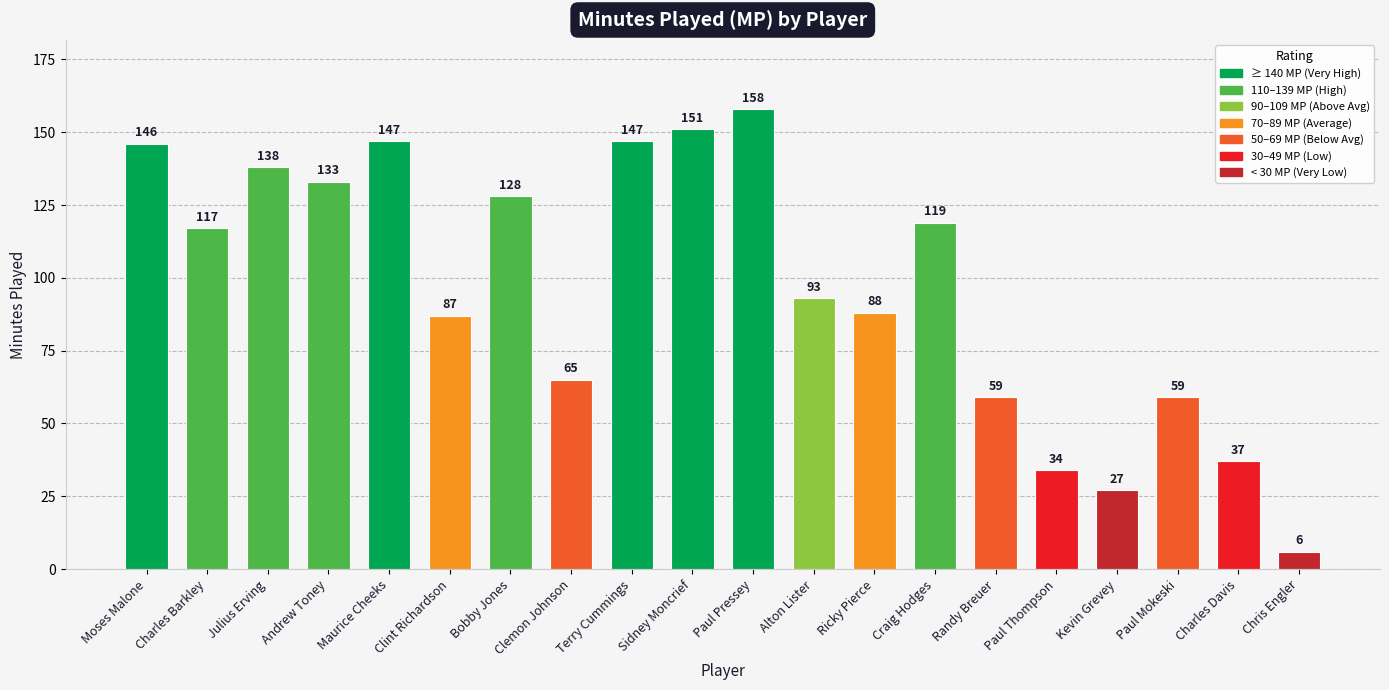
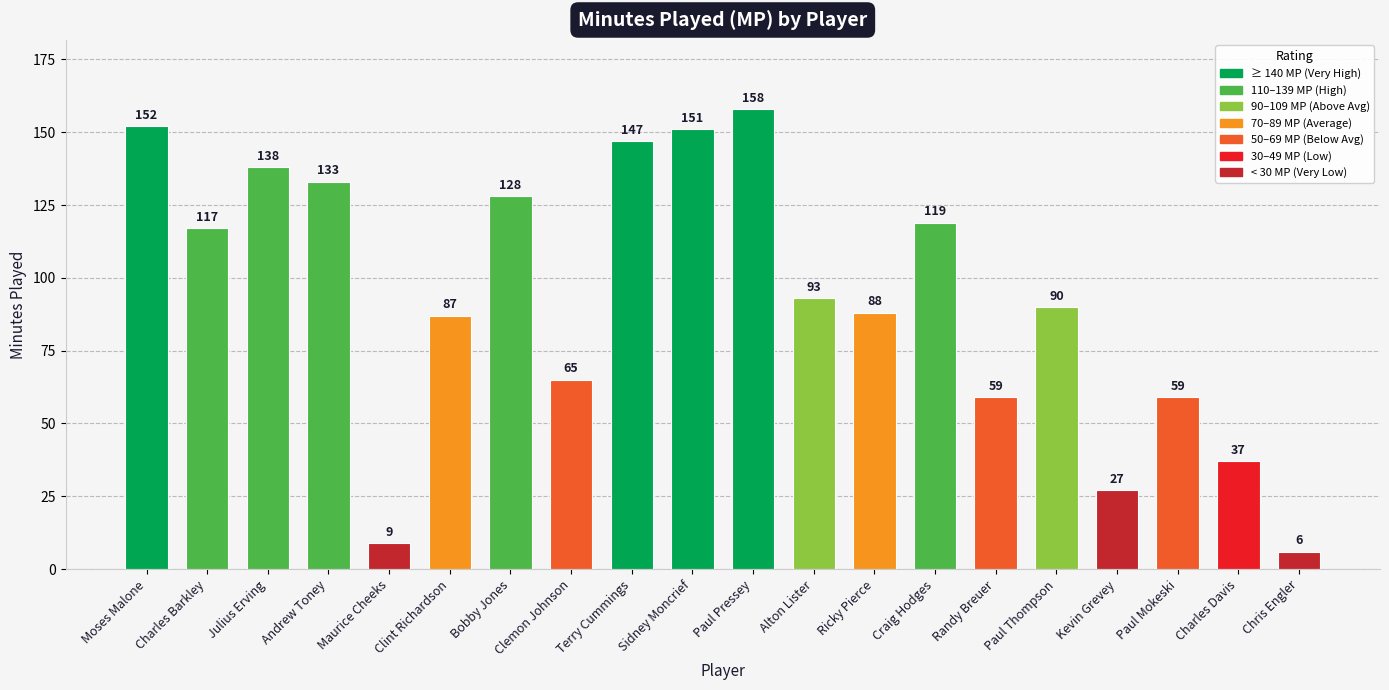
Moses Malone: 146 -> 152
Maurice Cheeks: 147 -> 9
Paul Thompson: 34 -> 90
